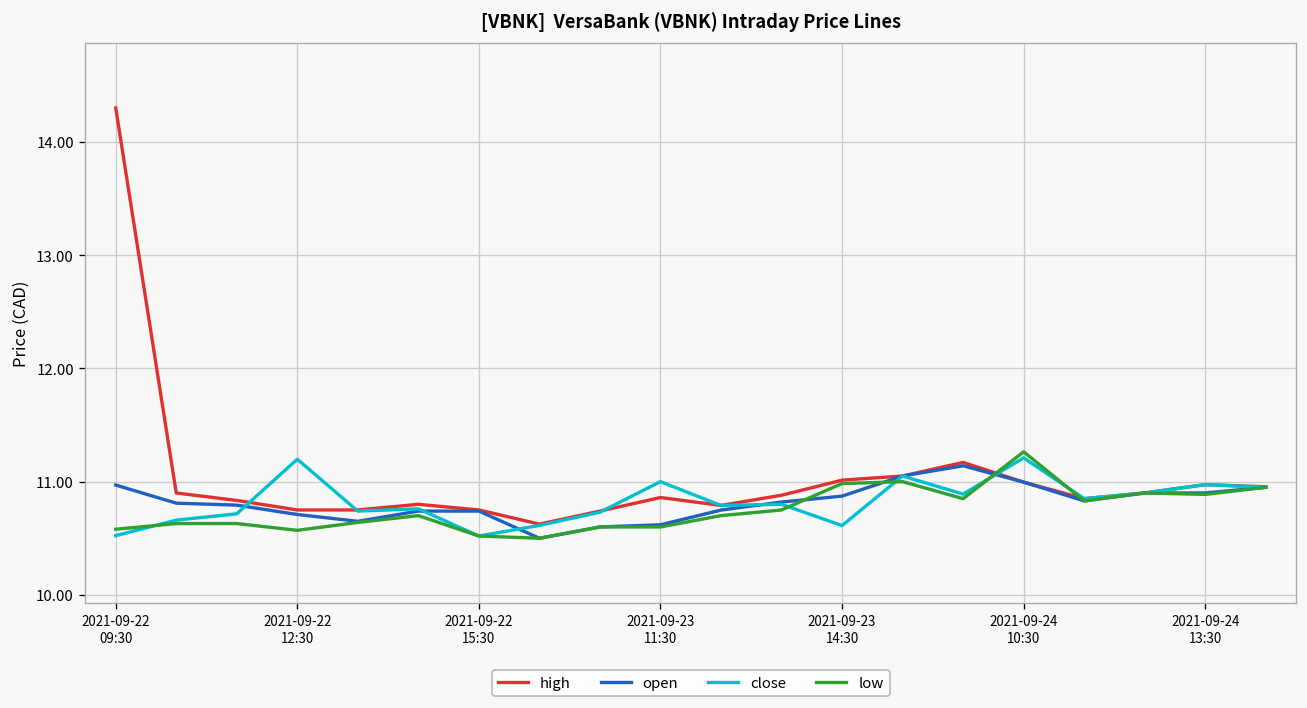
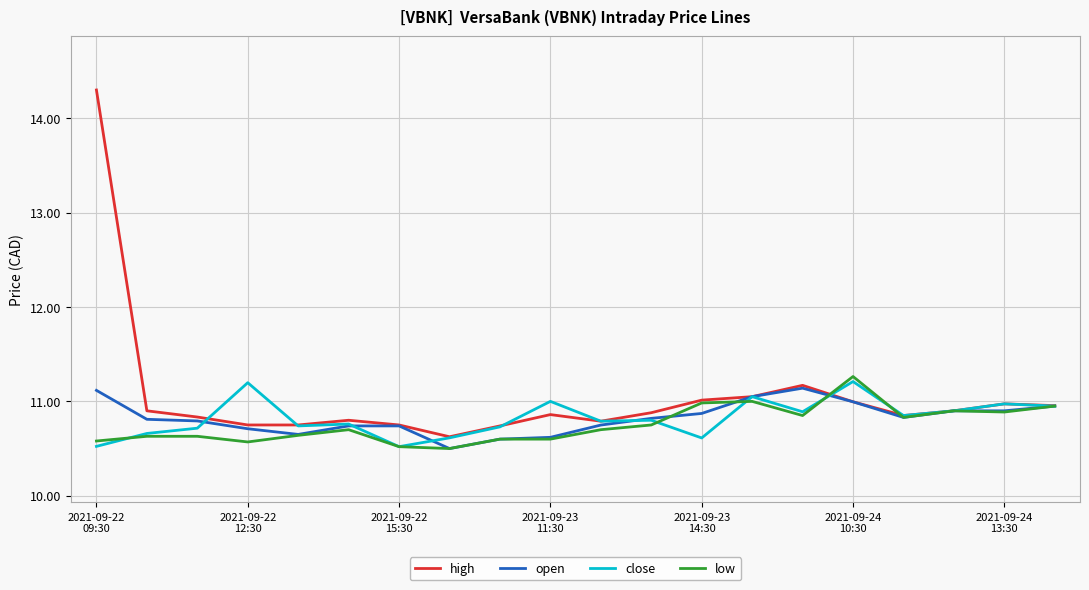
open, 2021-09-22 09:30: 11.0 -> 11.1
